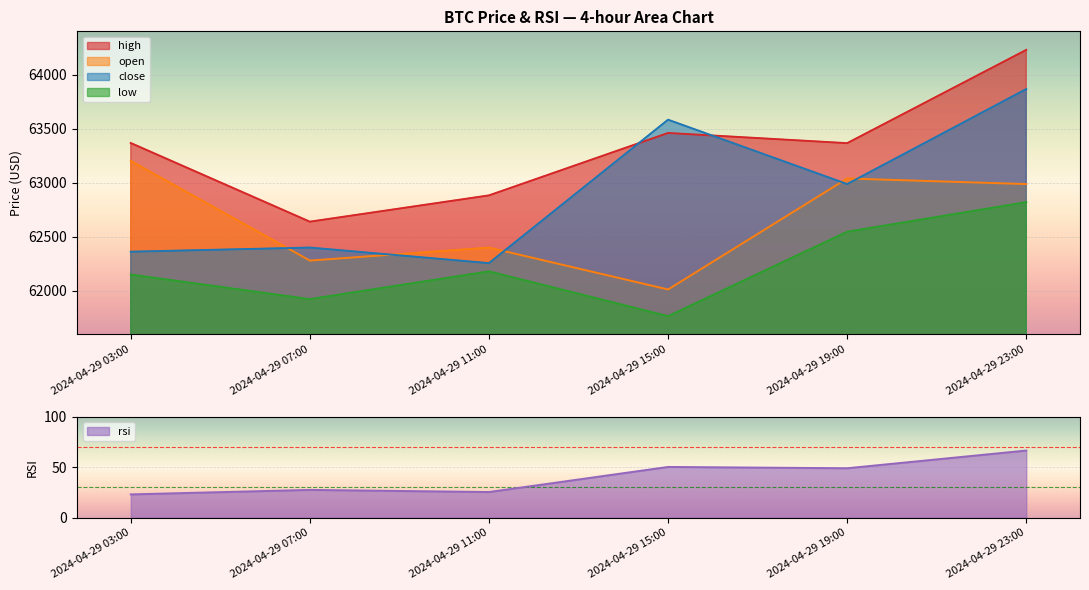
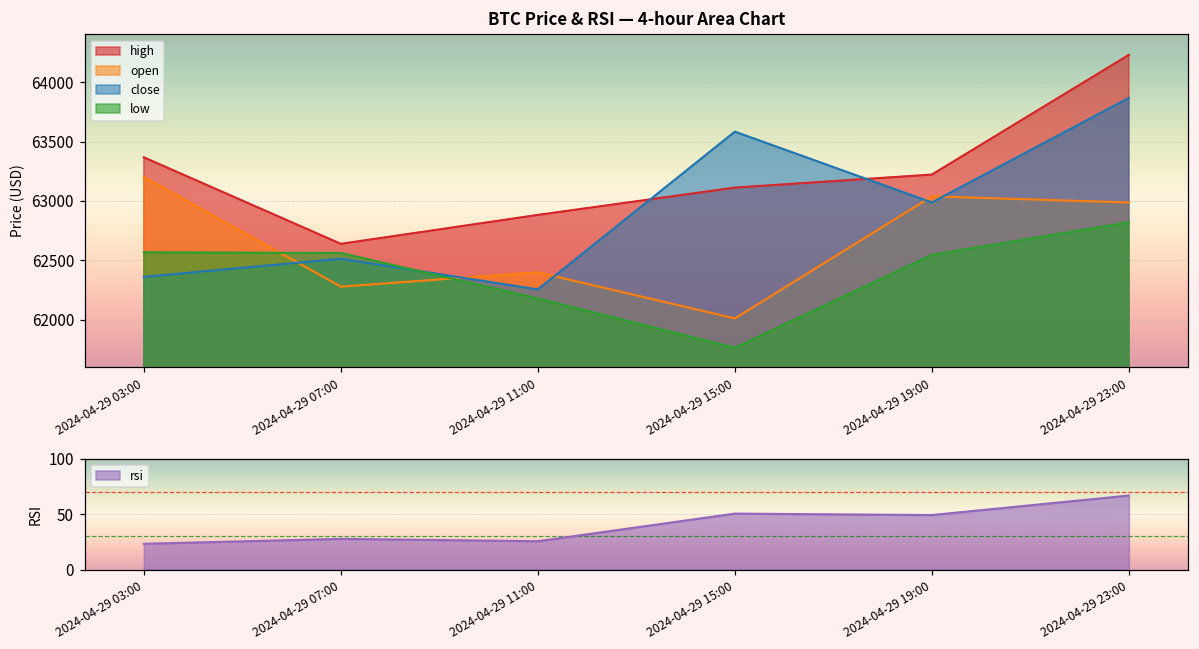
BTC Price & RSI — 4-hour Area Chart, low, 2024-04-29 03:00: 62150 -> 62570
BTC Price & RSI — 4-hour Area Chart, close, 2024-04-29 07:00: 62400 -> 62510
BTC Price & RSI — 4-hour Area Chart, low, 2024-04-29 07:00: 61920 -> 62560
BTC Price & RSI — 4-hour Area Chart, high, 2024-04-29 15:00: 63460 -> 63110
BTC Price & RSI — 4-hour Area Chart, high, 2024-04-29 19:00: 63370 -> 63220
